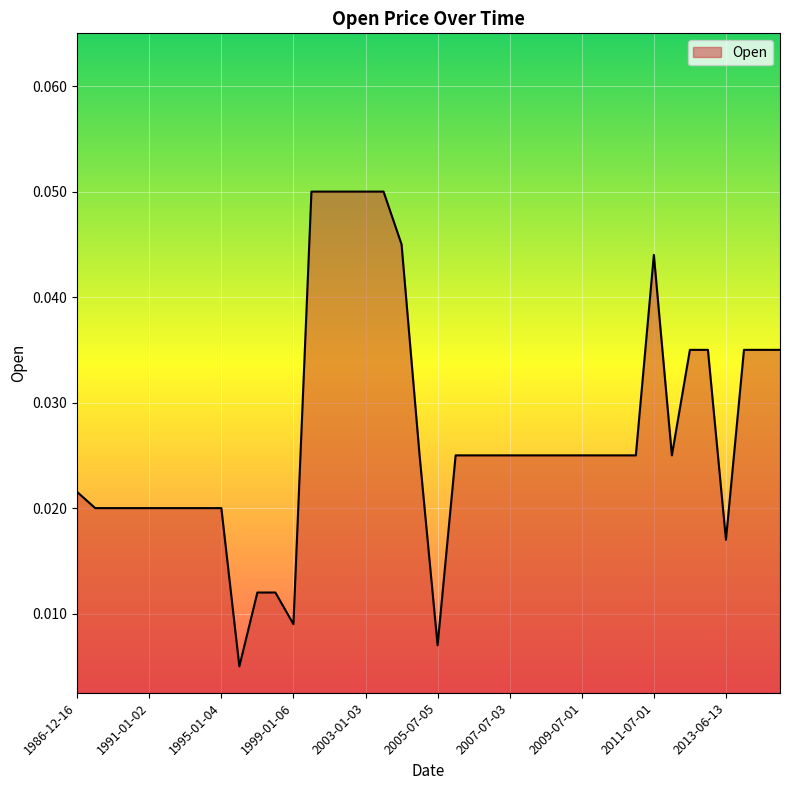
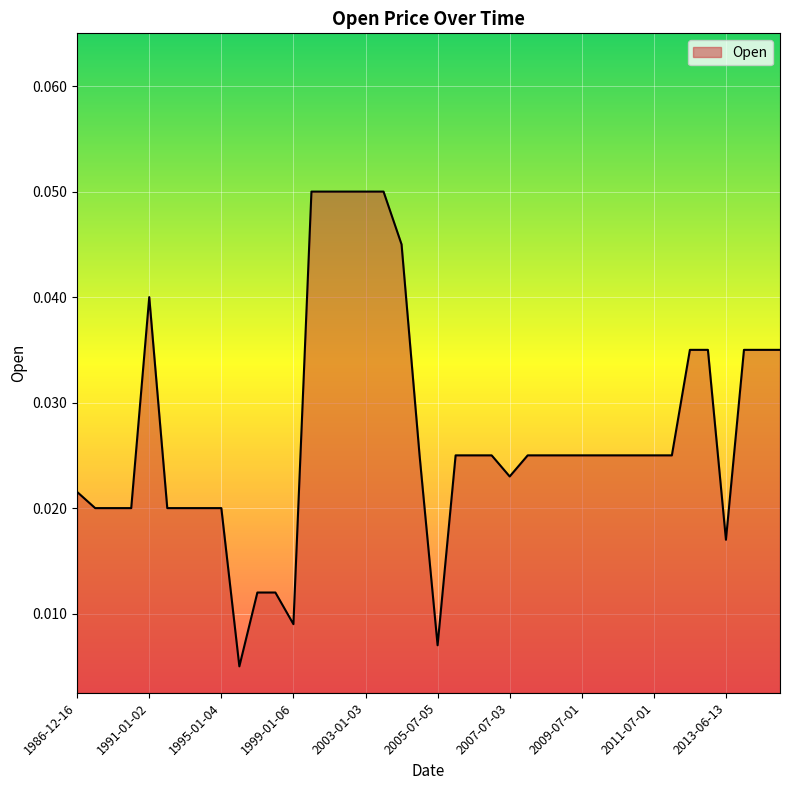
1991-01-02: 0.02 -> 0.04
2007-07-03: 0.025 -> 0.023
2011-07-01: 0.044 -> 0.025
